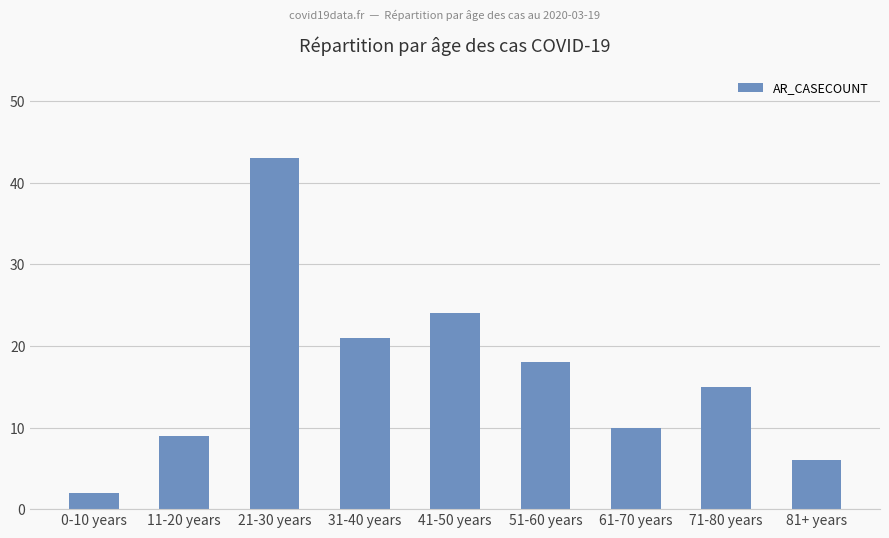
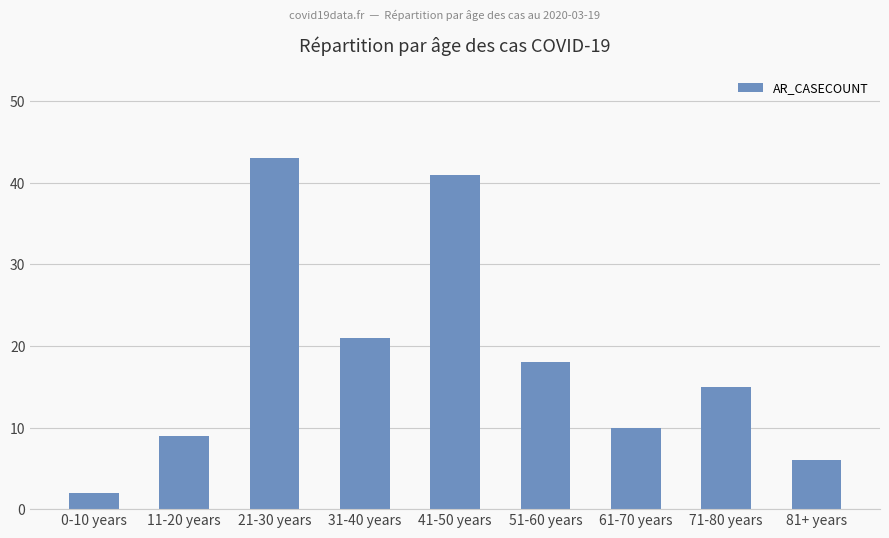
41-50 years: 24 -> 41
